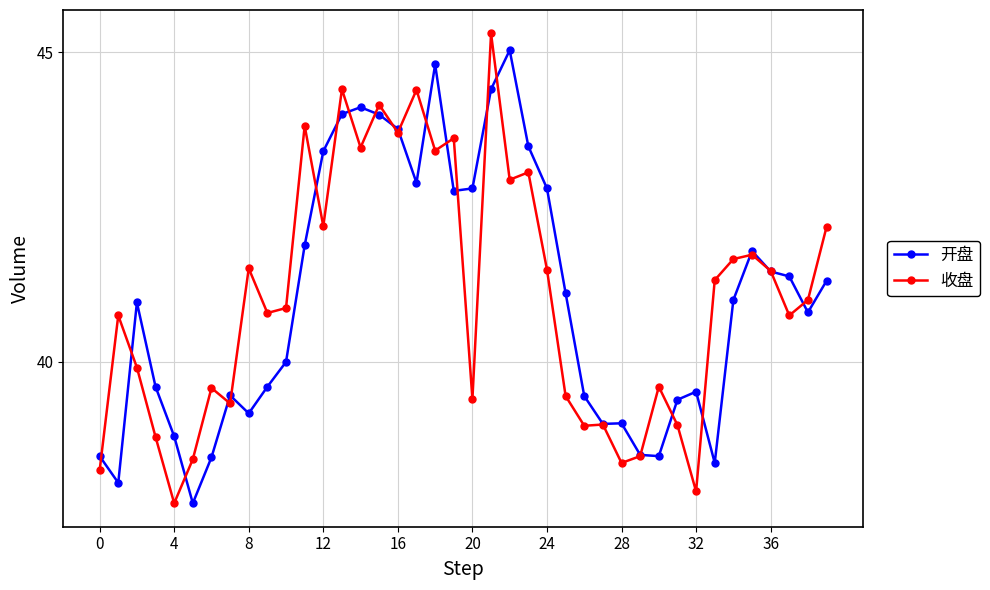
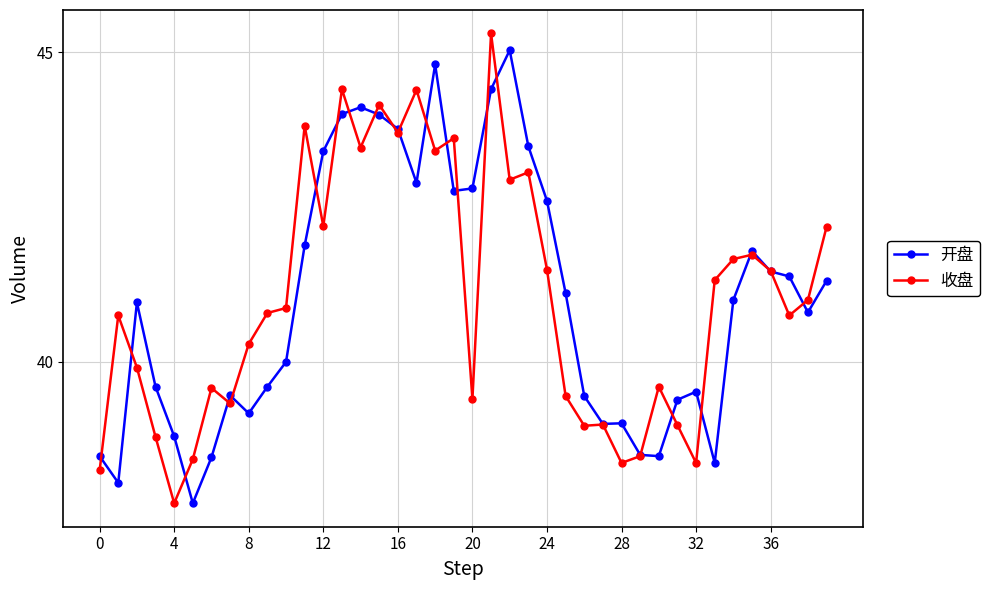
收盘, 8: 41.5 -> 40.3
开盘, 24: 42.8 -> 42.6
收盘, 32: 37.9 -> 38.4
